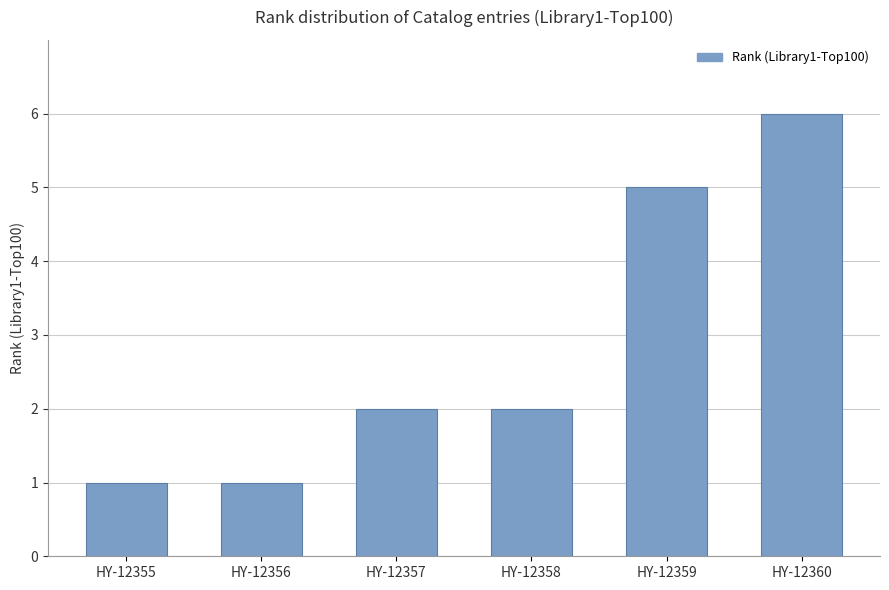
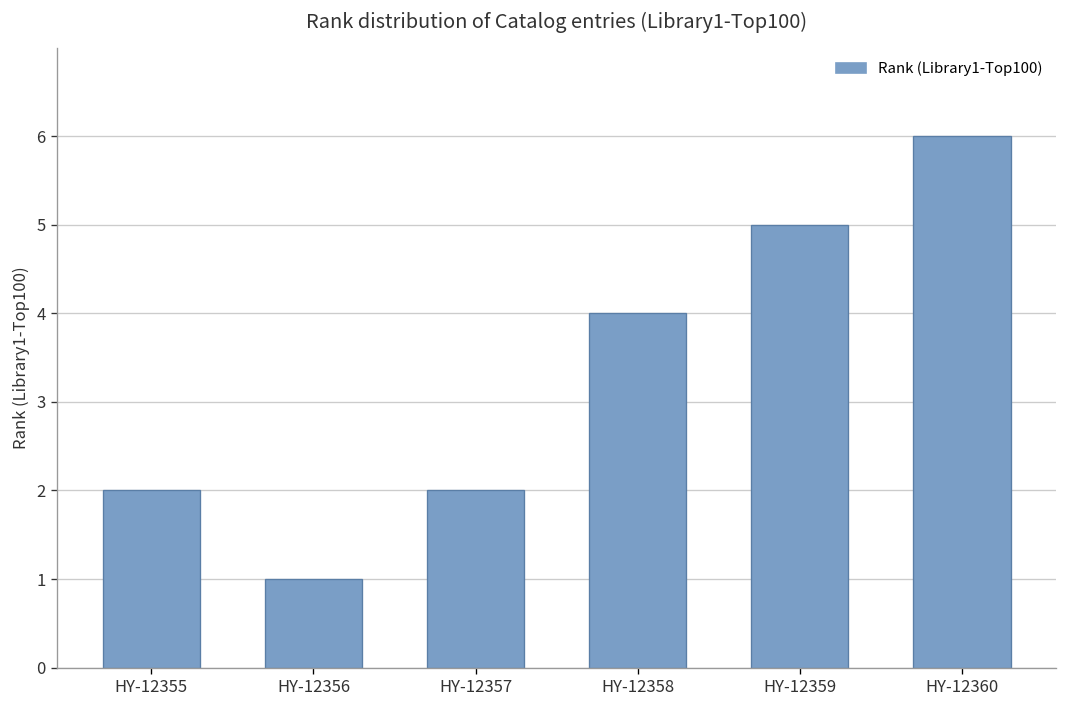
HY-12355: 1 -> 2
HY-12358: 2 -> 4
